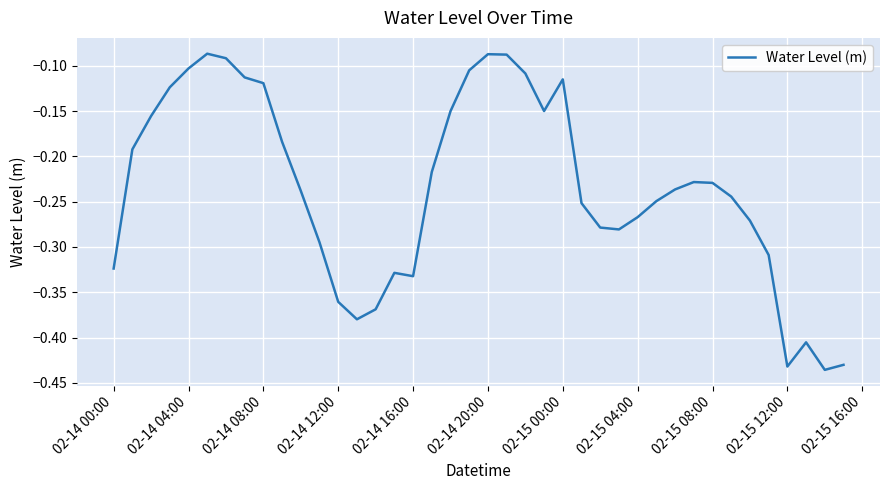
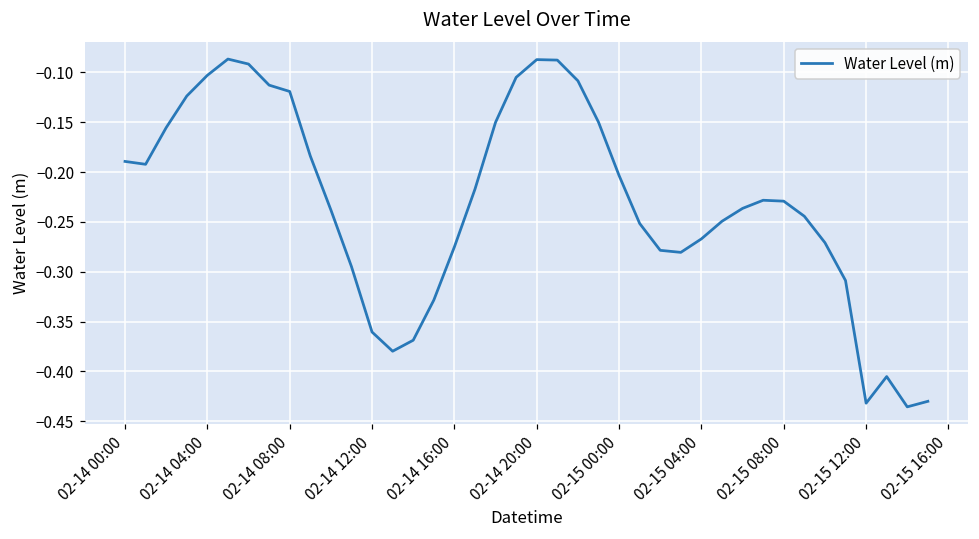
02-14 00:00: -0.32 -> -0.19
02-14 16:00: -0.33 -> -0.28
02-15 00:00: -0.12 -> -0.20
